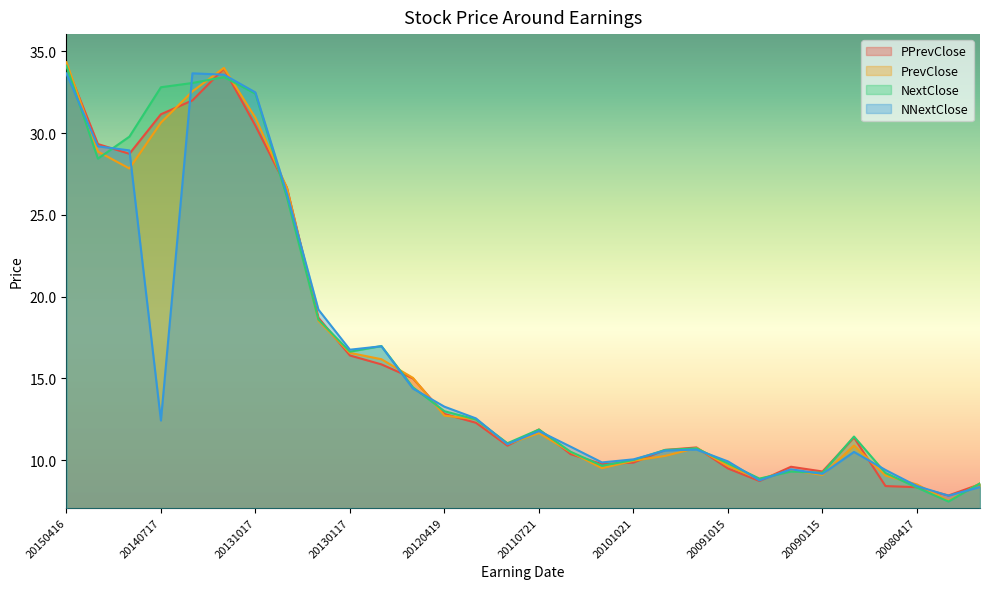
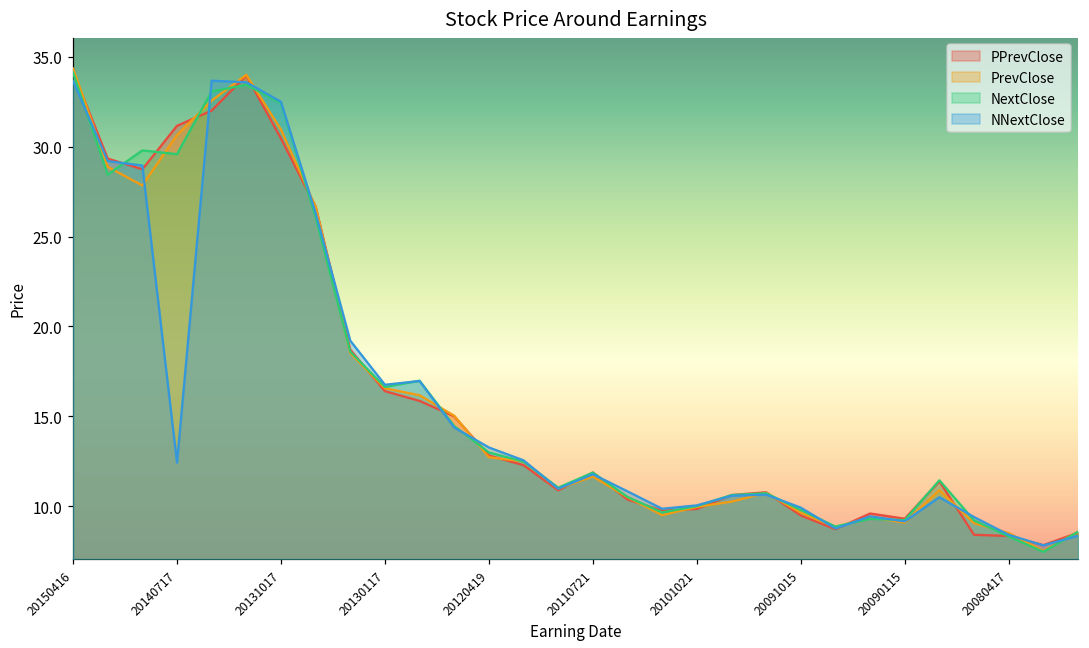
NextClose, 20140717: 32.8 -> 29.6
